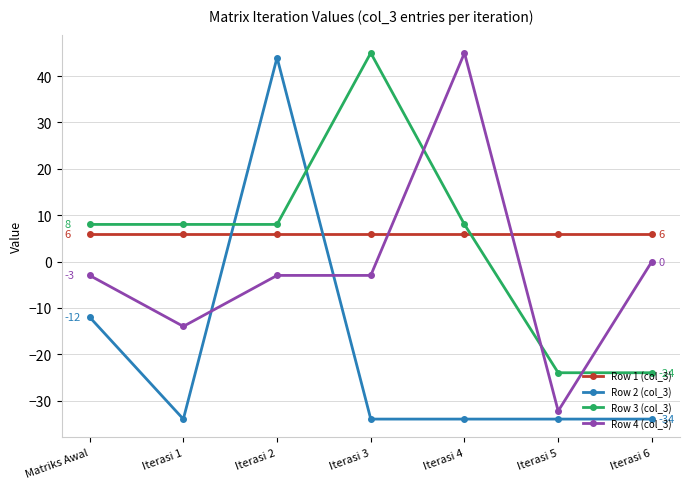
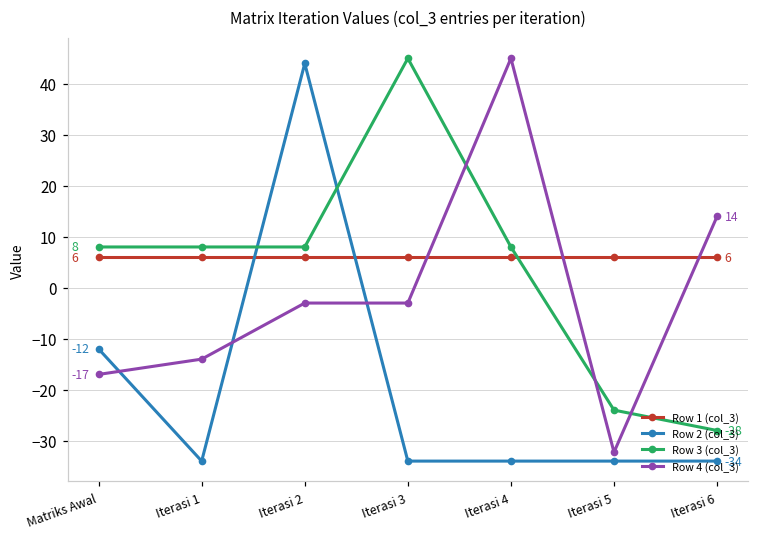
Row 4 (col_3), Matriks Awal: -3 -> -17
Row 3 (col_3), Iterasi 6: -24 -> -28
Row 4 (col_3), Iterasi 6: 0 -> 14
